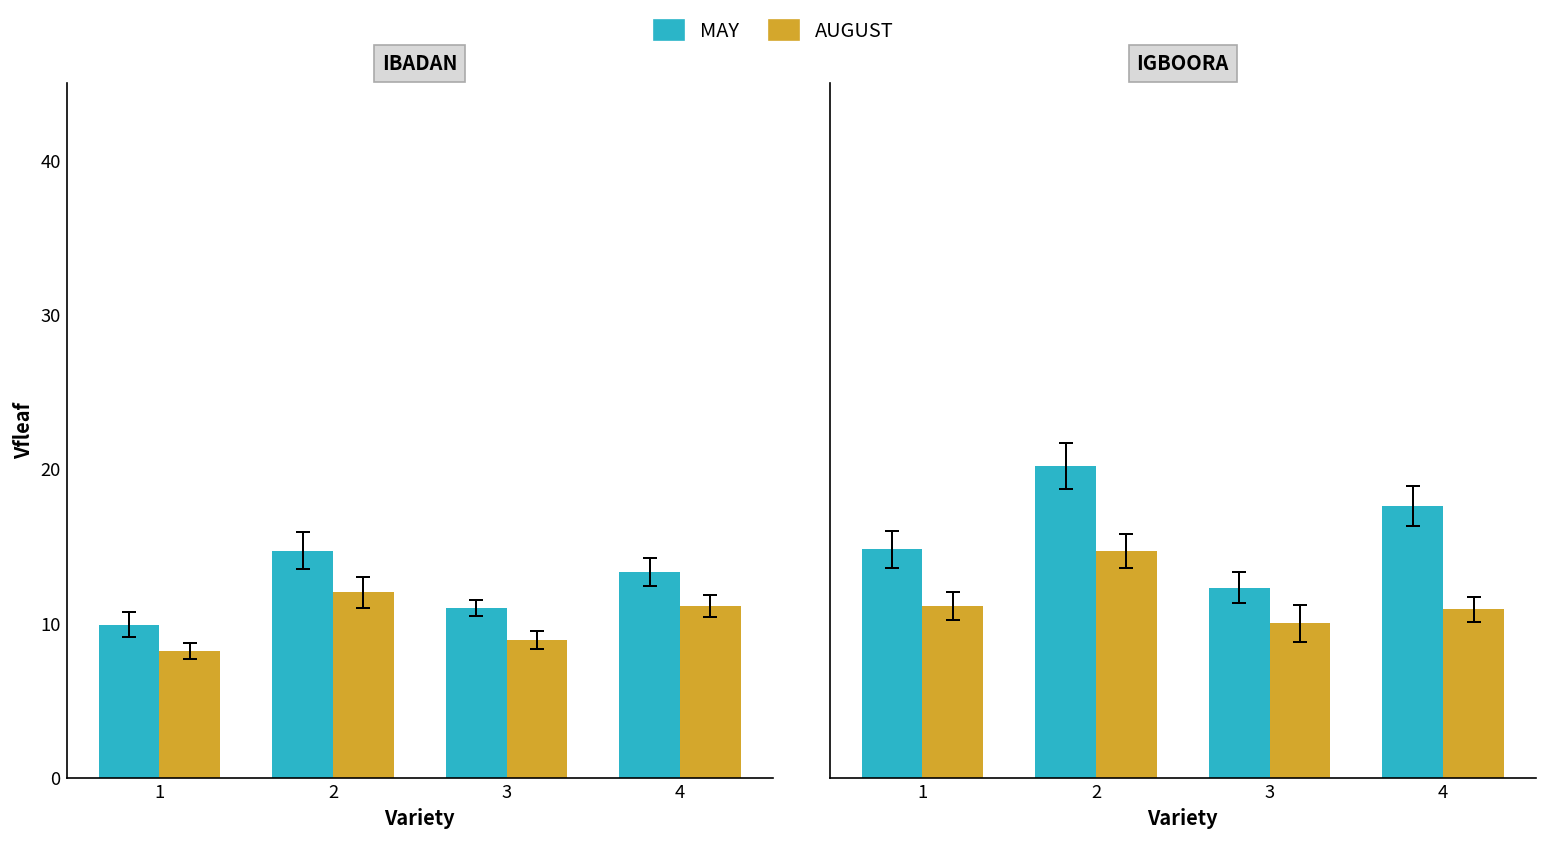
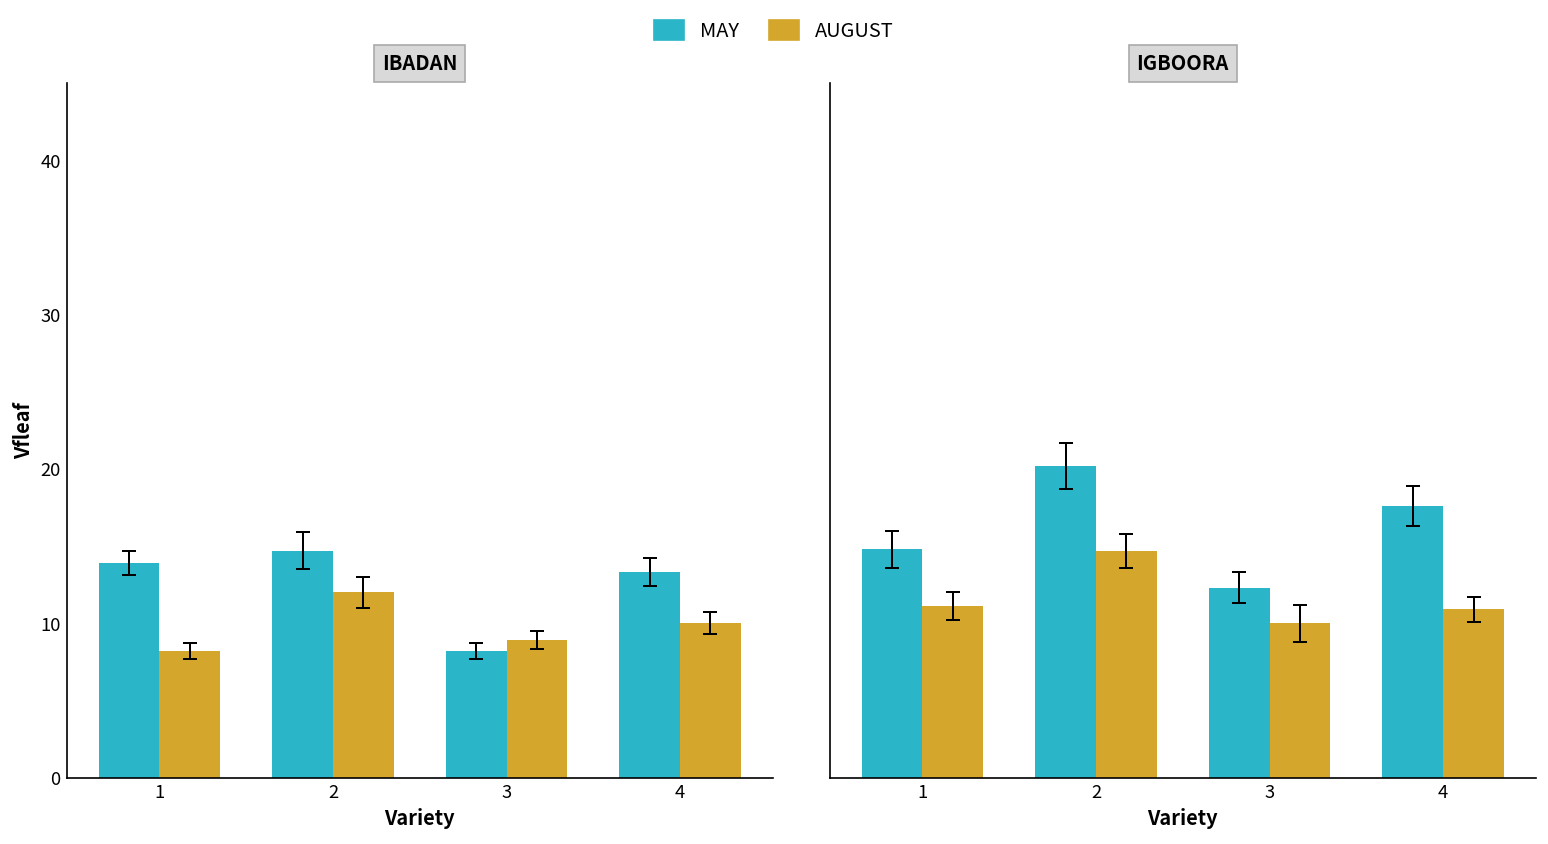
IBADAN, MAY, 1: 9.9 -> 13.9
IBADAN, MAY, 3: 11.0 -> 8.2
IBADAN, AUGUST, 4: 11.1 -> 10.0
